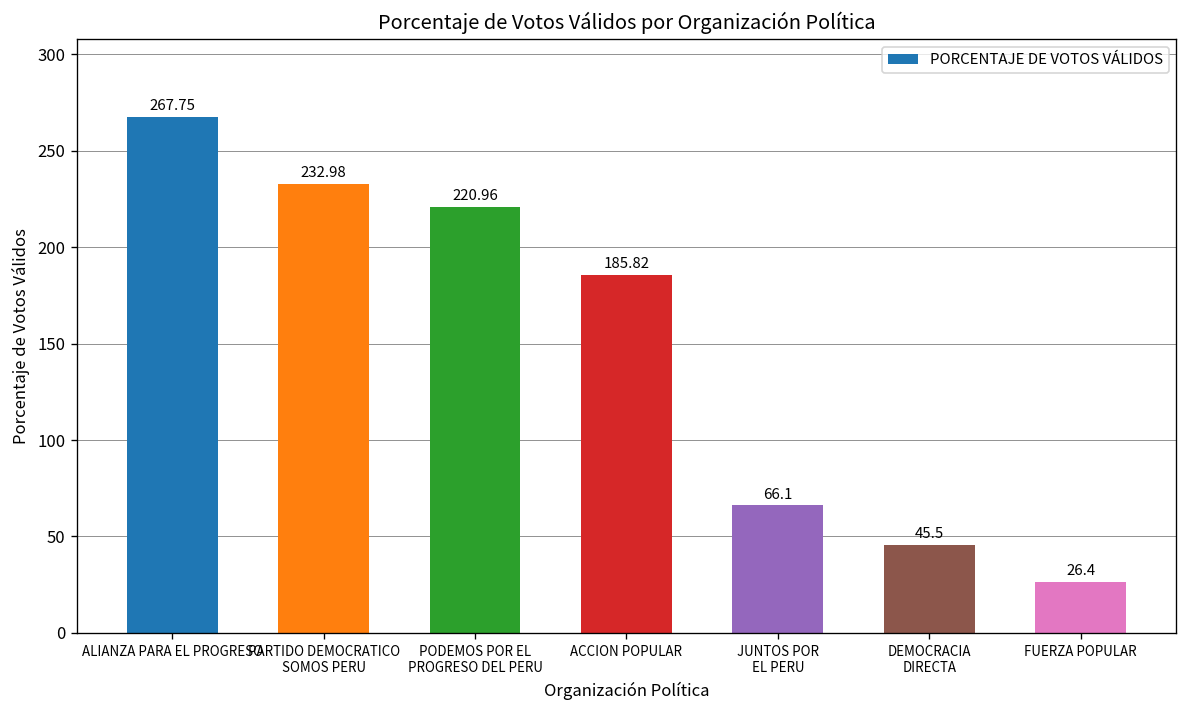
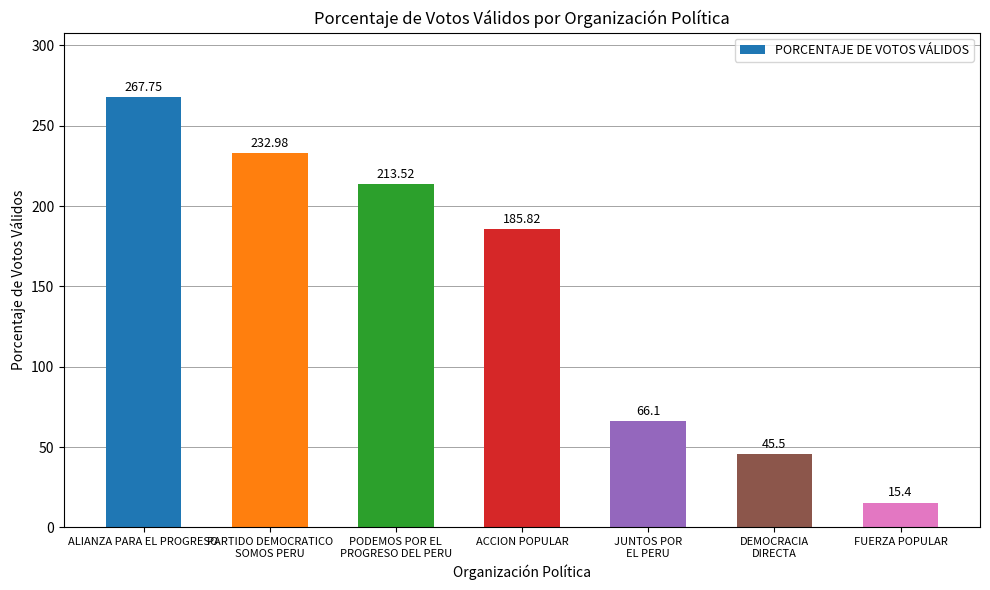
PODEMOS POR EL PROGRESO DEL PERU: 220.96 -> 213.52
FUERZA POPULAR: 26.4 -> 15.4
